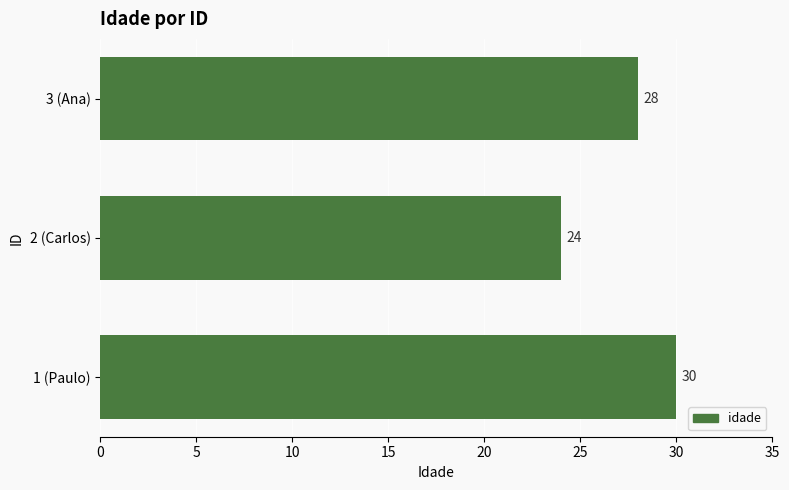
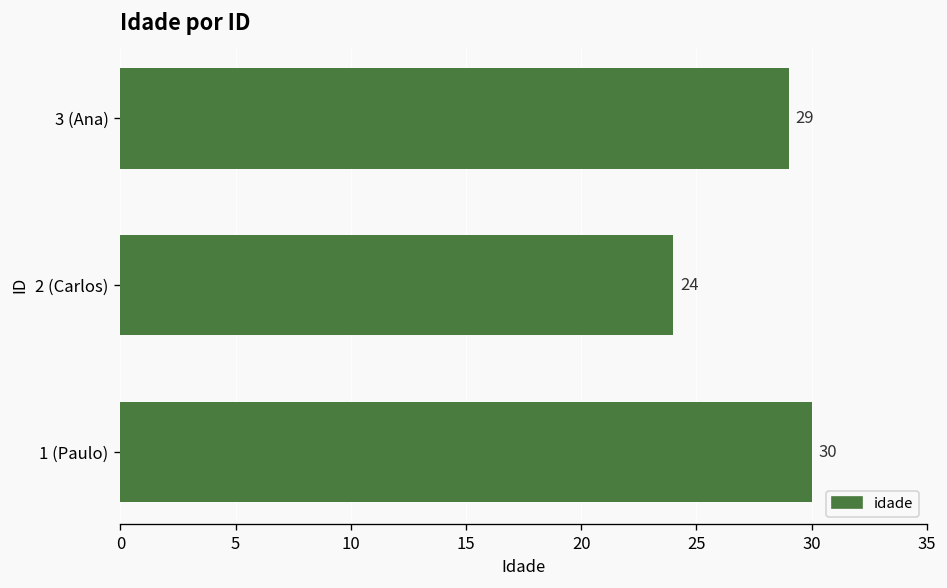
3 (Ana): 28 -> 29
